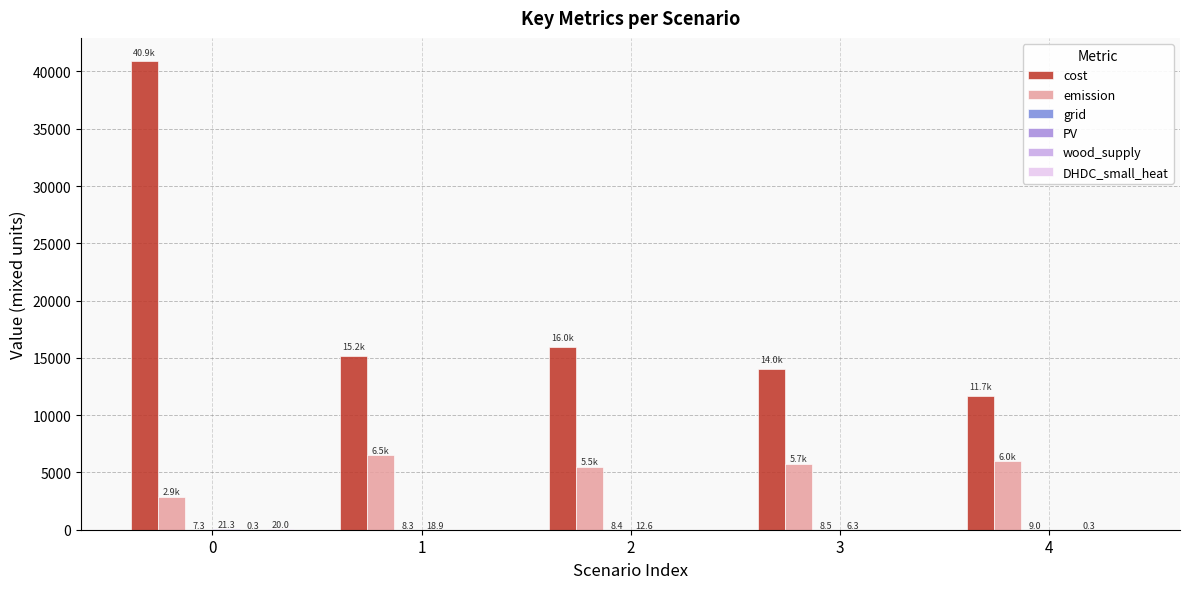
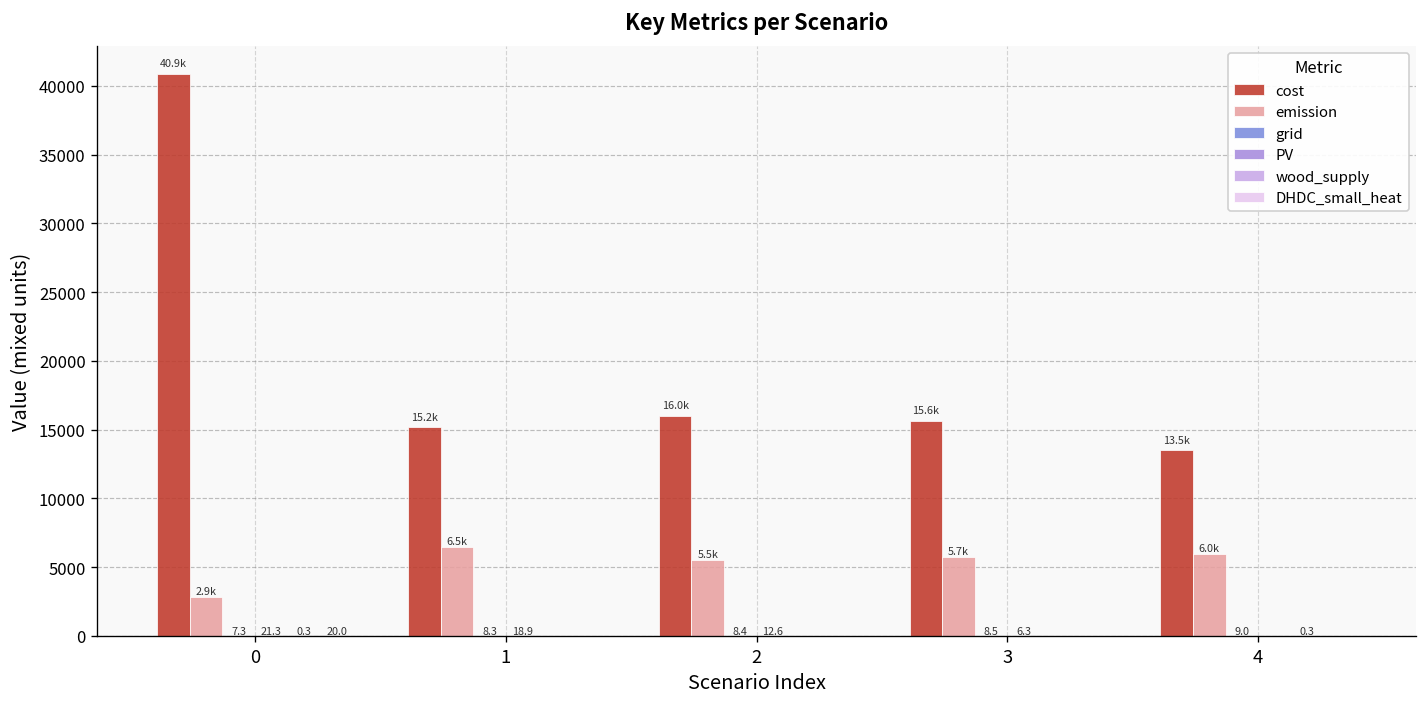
cost, 3: 14.0k -> 15.6k
cost, 4: 11.7k -> 13.5k
